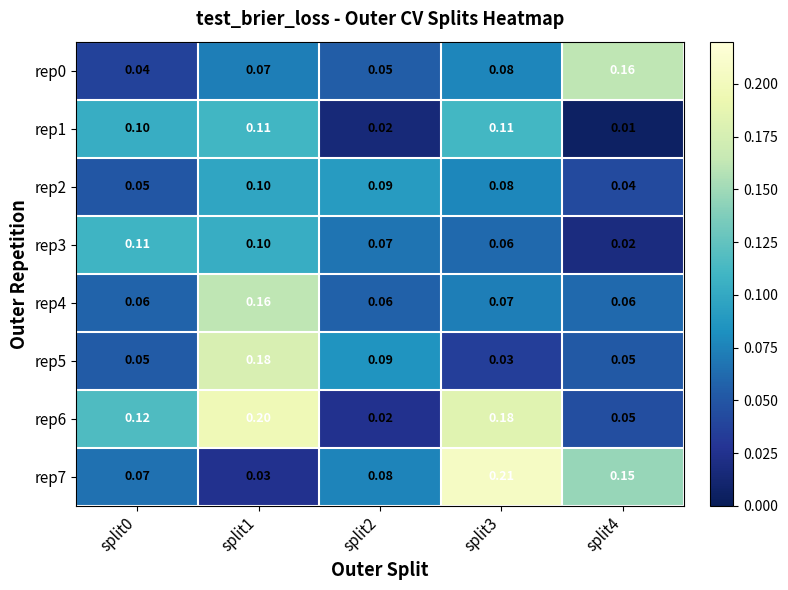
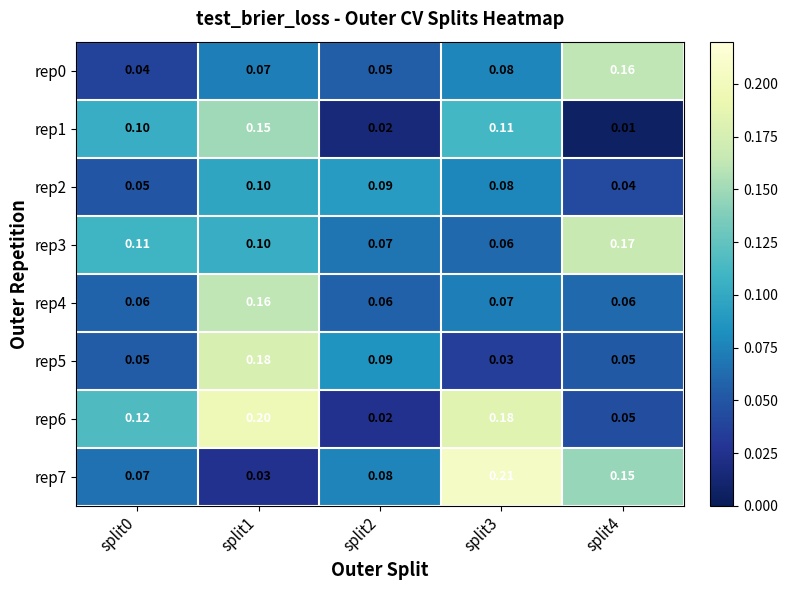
rep1, split1: 0.11 -> 0.15
rep3, split4: 0.02 -> 0.17
